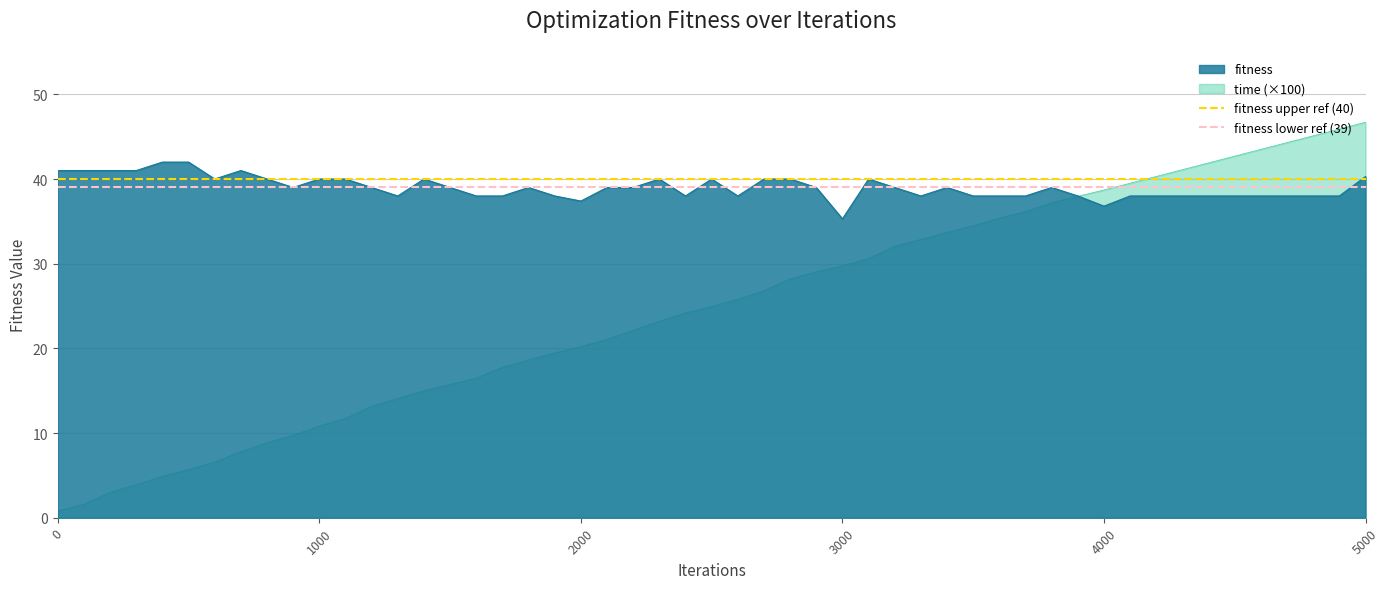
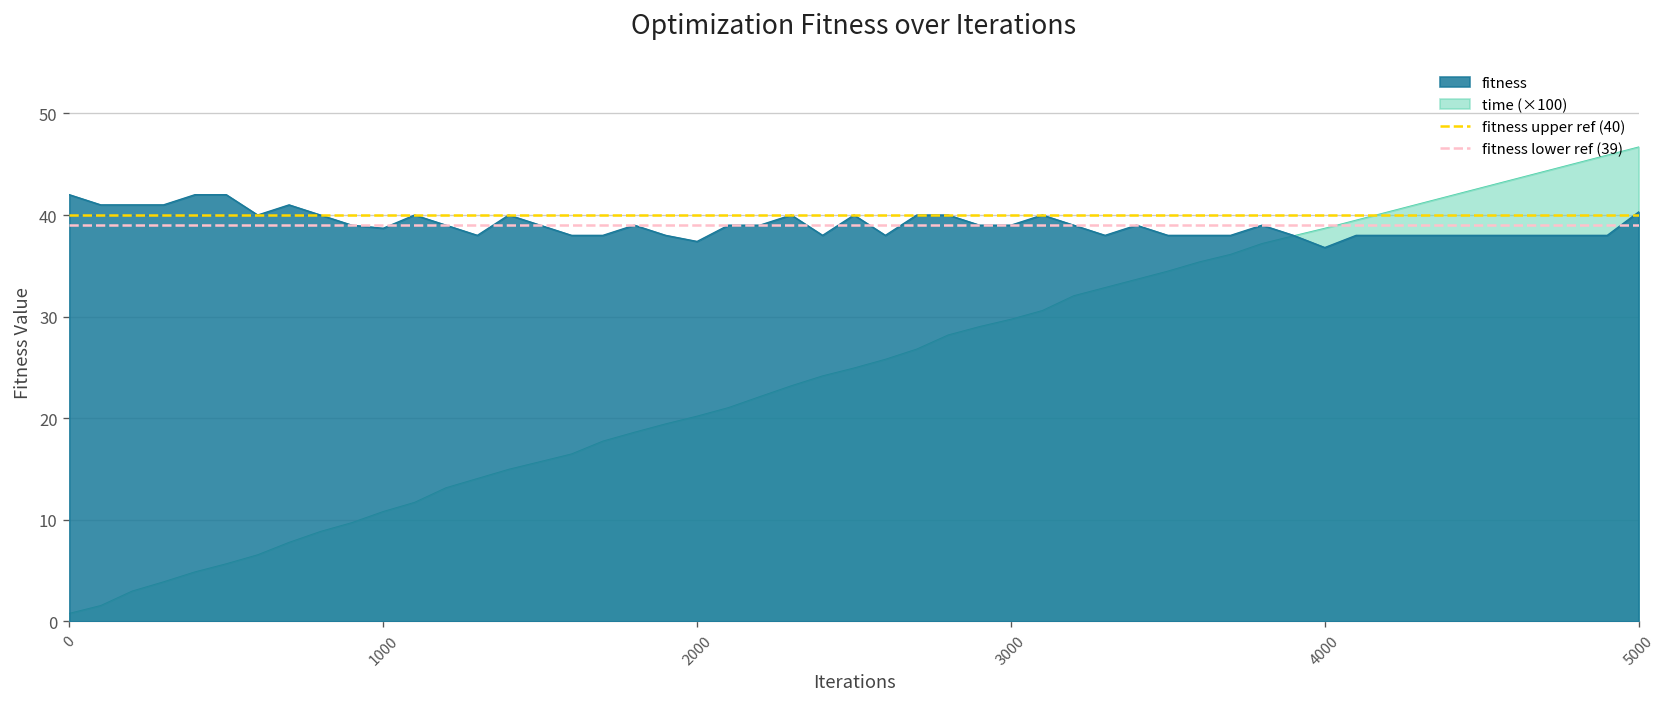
fitness, 0: 41 -> 42
fitness, 1000: 40 -> 39
fitness, 3000: 35 -> 39
